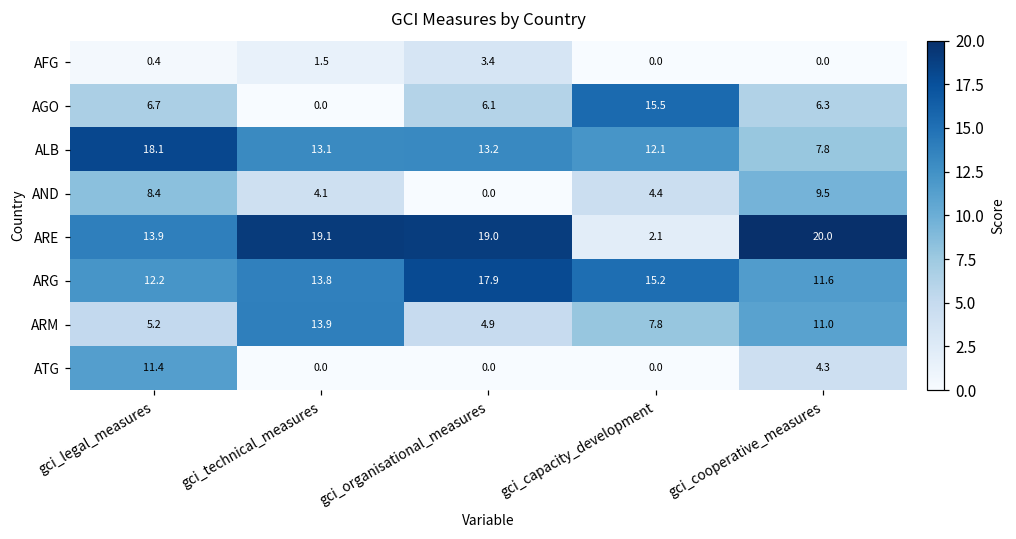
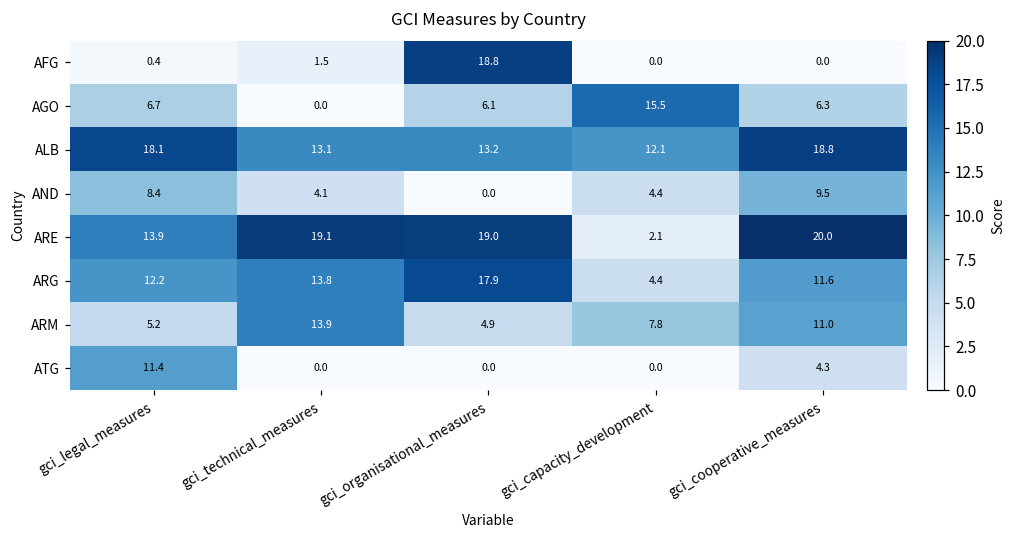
AFG, gci_organisational_measures: 3.4 -> 18.8
ALB, gci_cooperative_measures: 7.8 -> 18.8
ARG, gci_capacity_development: 15.2 -> 4.4
